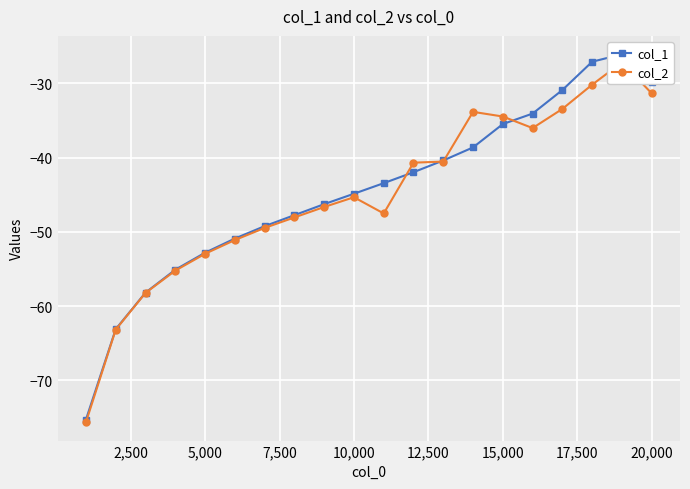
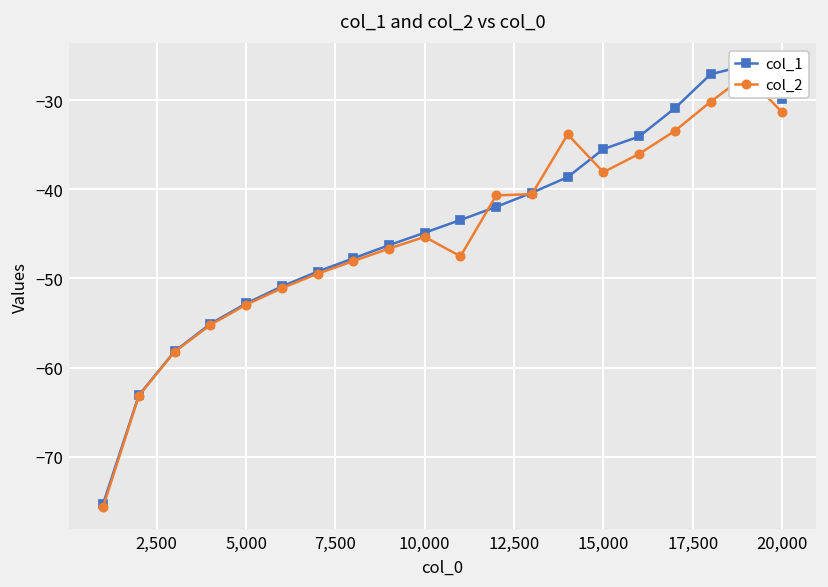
col_2, 15,000: -34 -> -38
